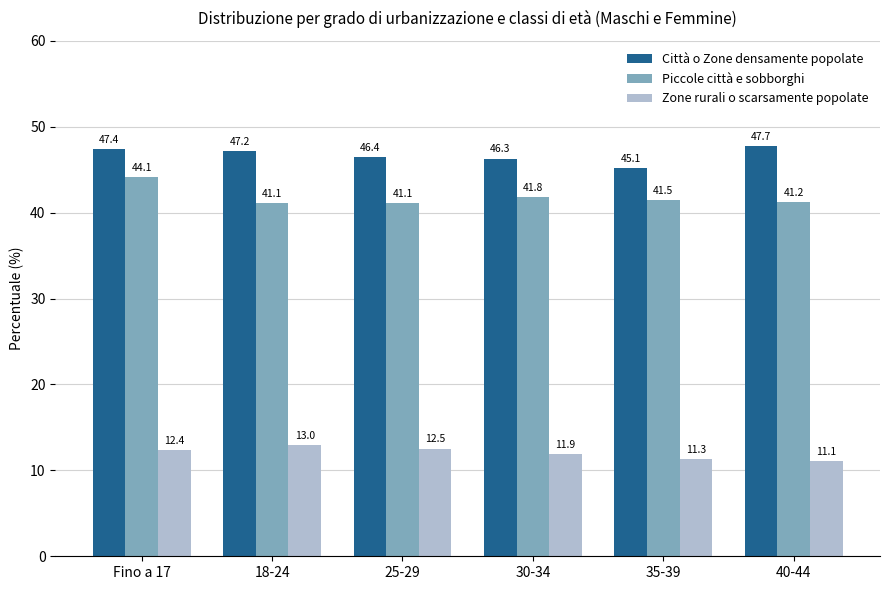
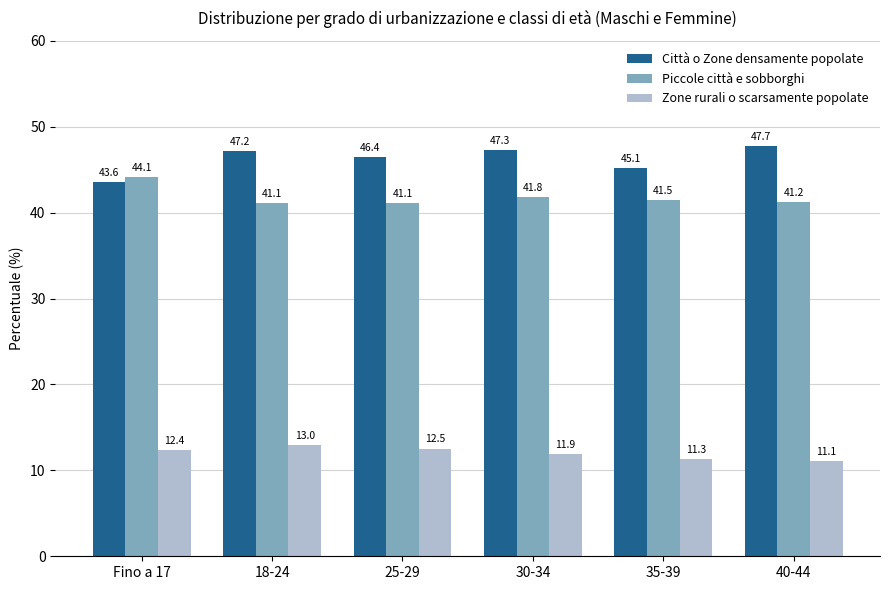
Città o Zone densamente popolate, Fino a 17: 47.4 -> 43.6
Città o Zone densamente popolate, 30-34: 46.3 -> 47.3
